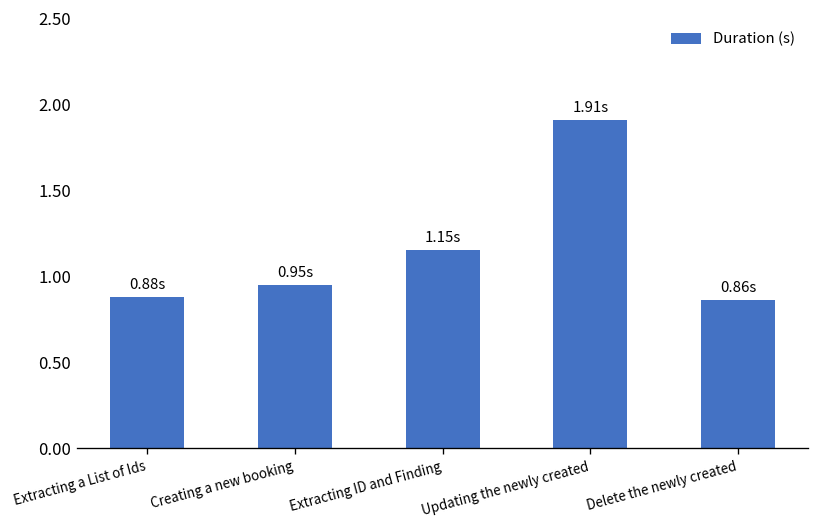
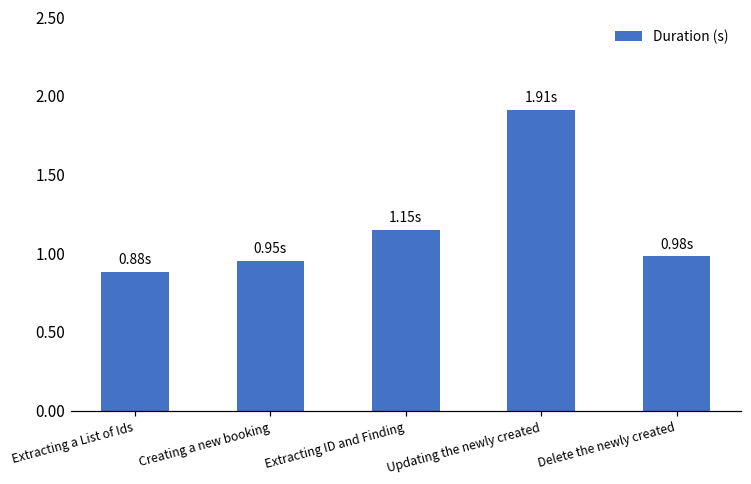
Delete the newly created: 0.86s -> 0.98s
